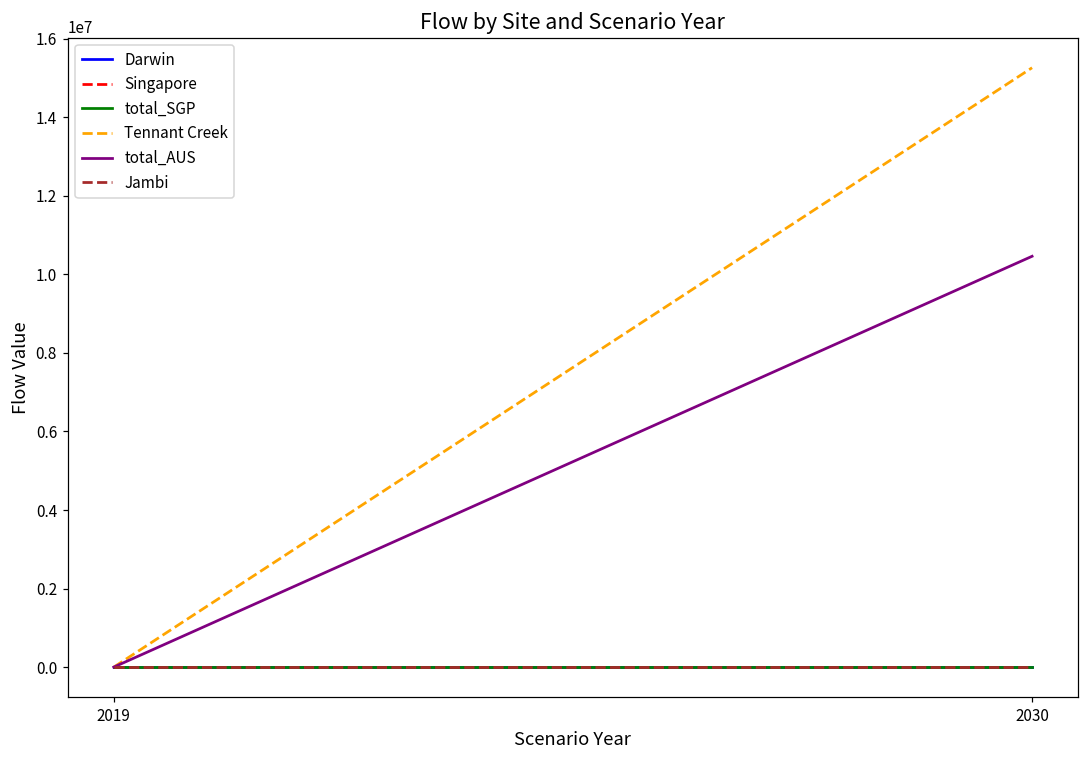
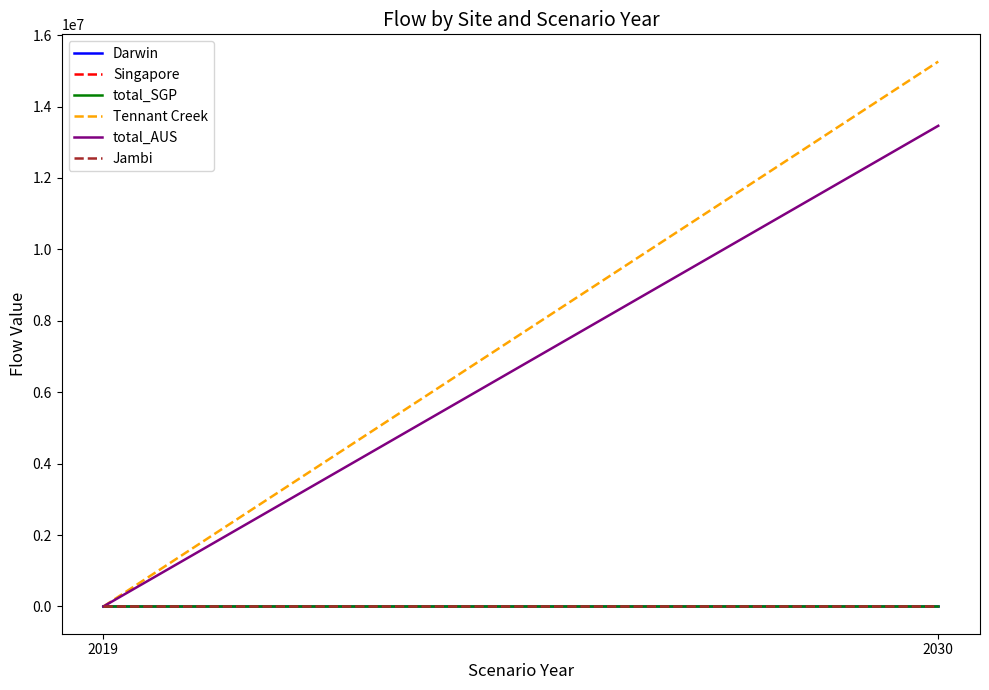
total_AUS, 2030: 10500000 -> 13500000
